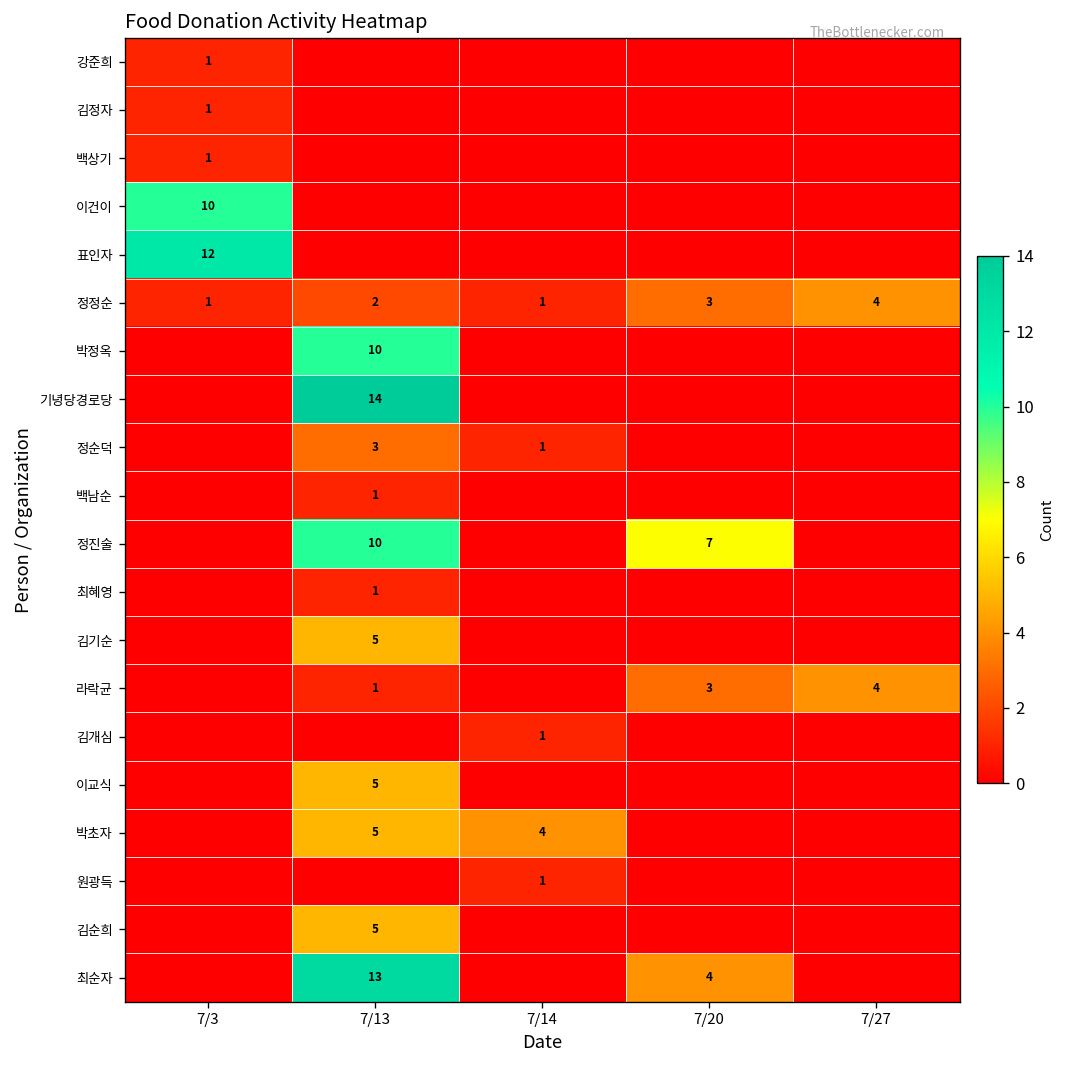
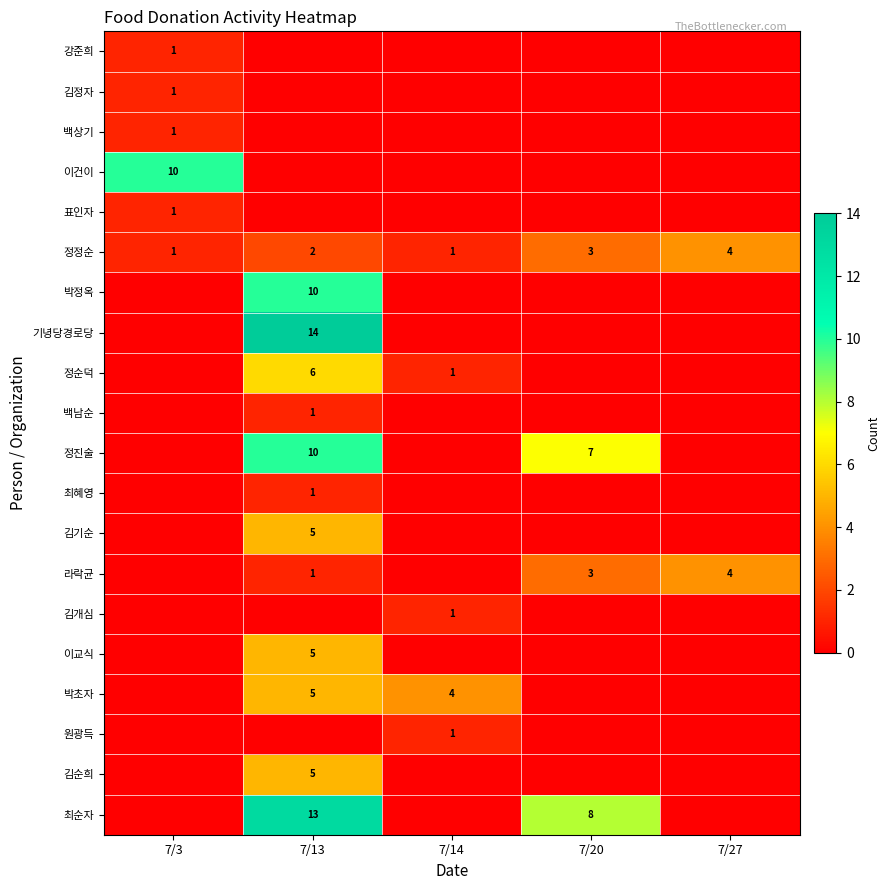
표인자, 7/3: 12 -> 1
정순덕, 7/13: 3 -> 6
최순자, 7/20: 4 -> 8
